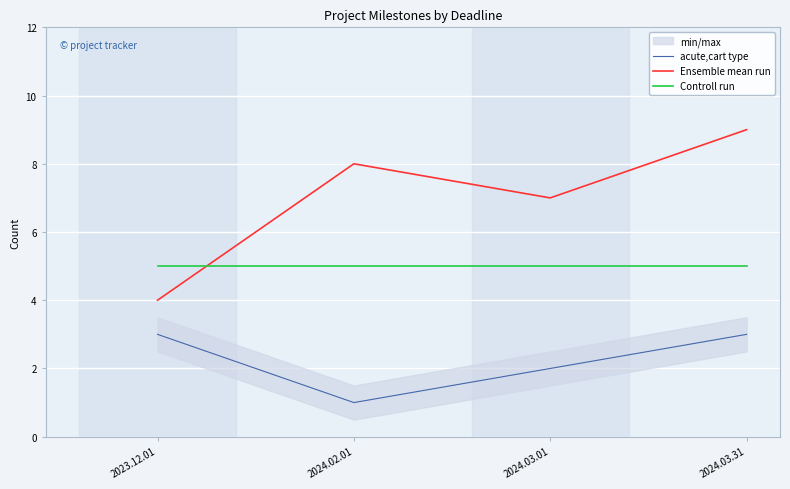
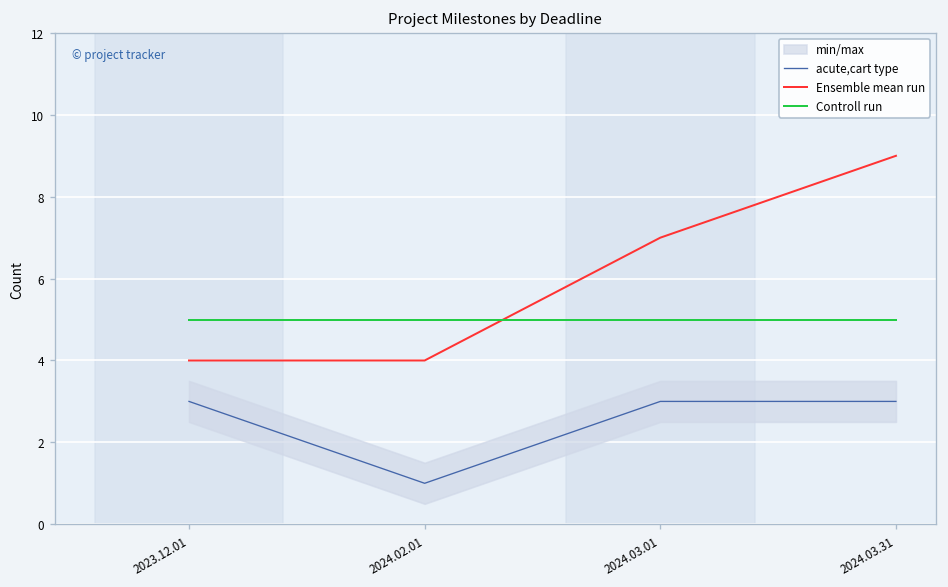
Ensemble mean run, 2024.02.01: 8 -> 4
acute,cart type, 2024.03.01: 2 -> 3
